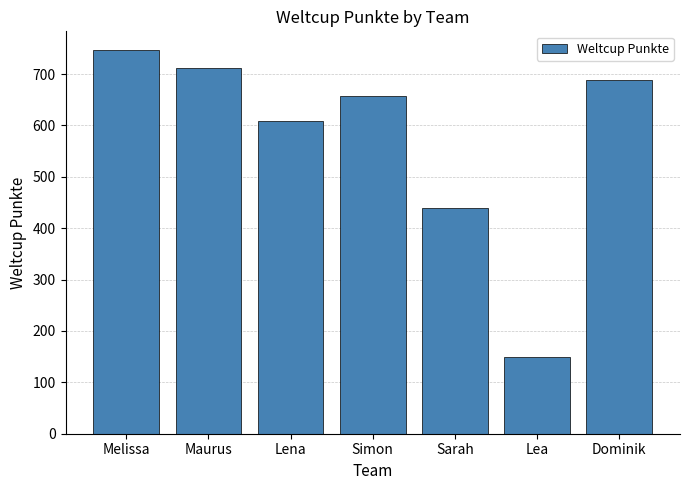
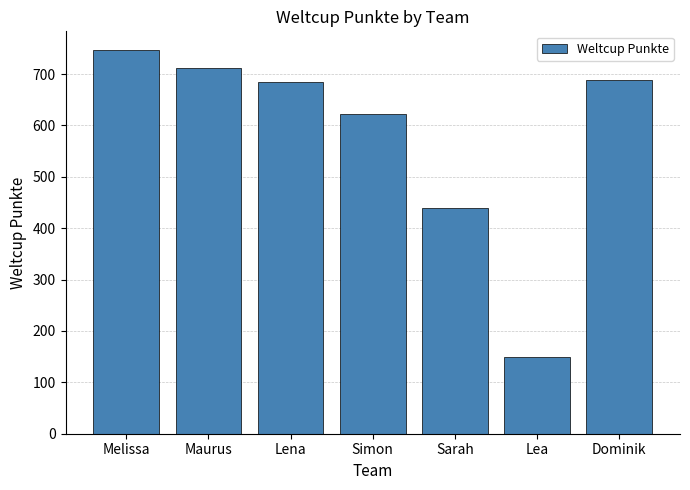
Lena: 610 -> 690
Simon: 660 -> 620
